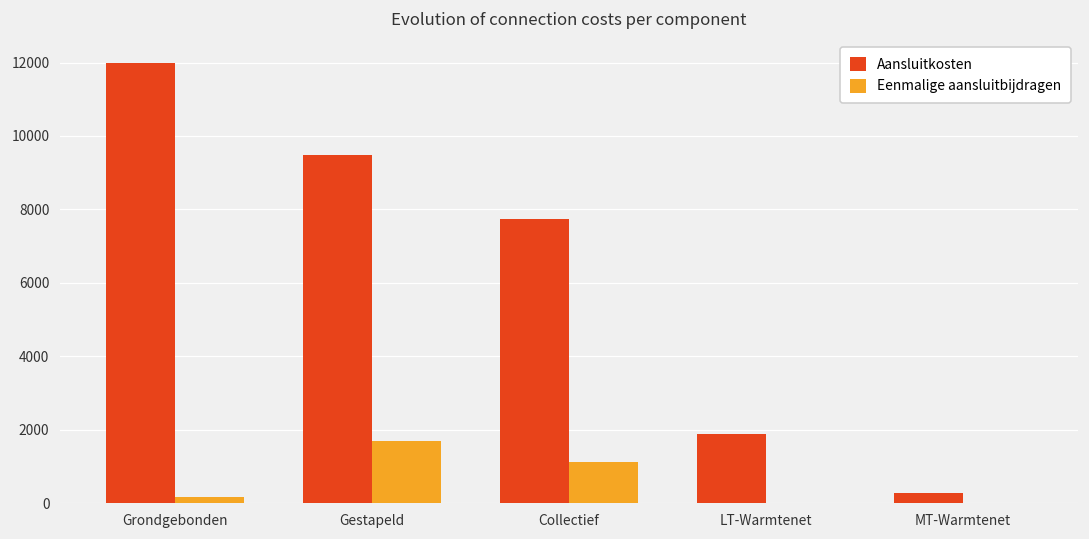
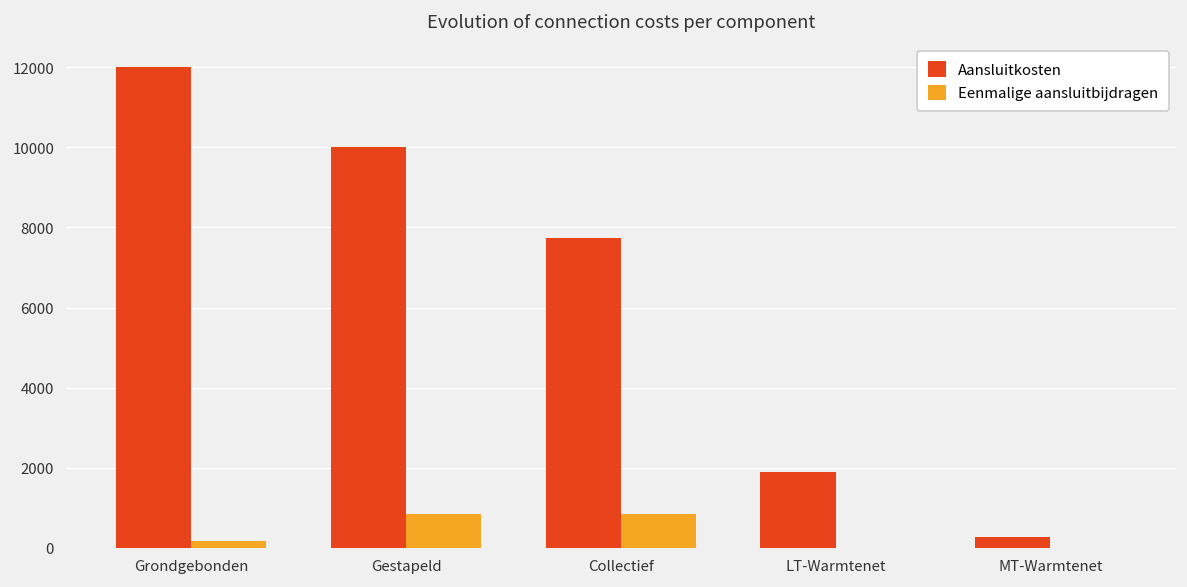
Aansluitkosten, Gestapeld: 9500 -> 10000
Eenmalige aansluitbijdragen, Gestapeld: 1700 -> 800
Eenmalige aansluitbijdragen, Collectief: 1100 -> 800
